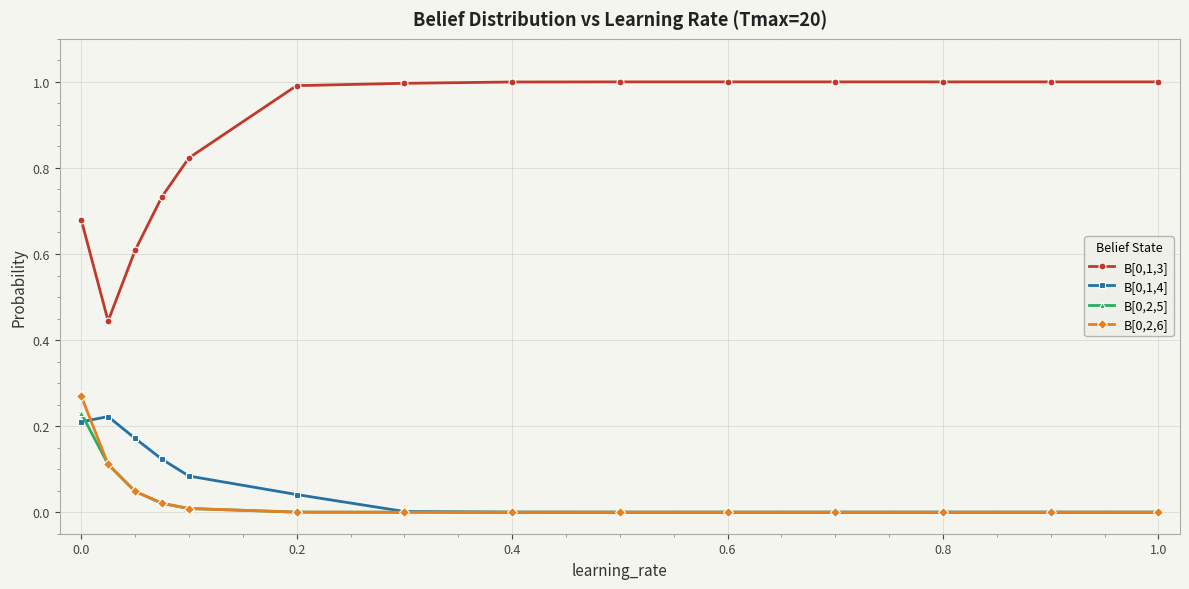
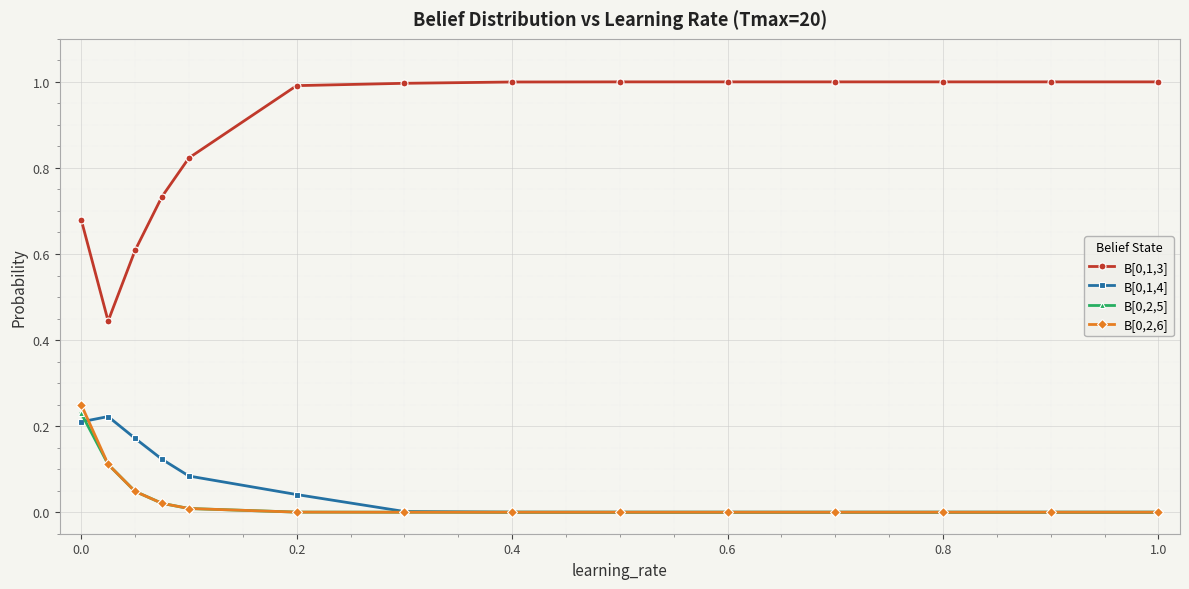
B[0,2,6], 0.0: 0.27 -> 0.25
